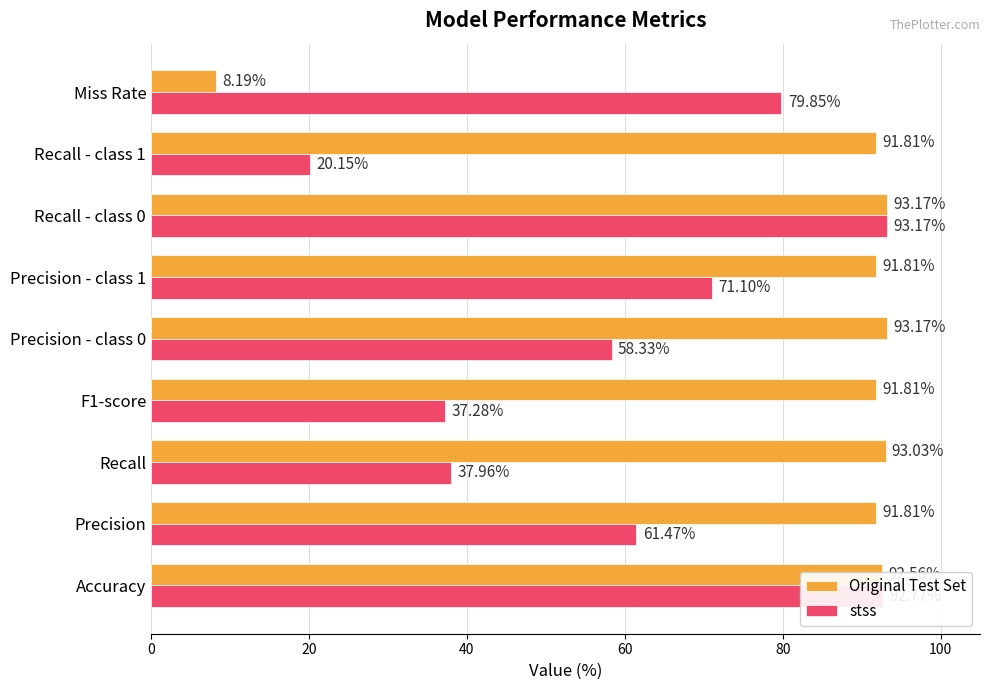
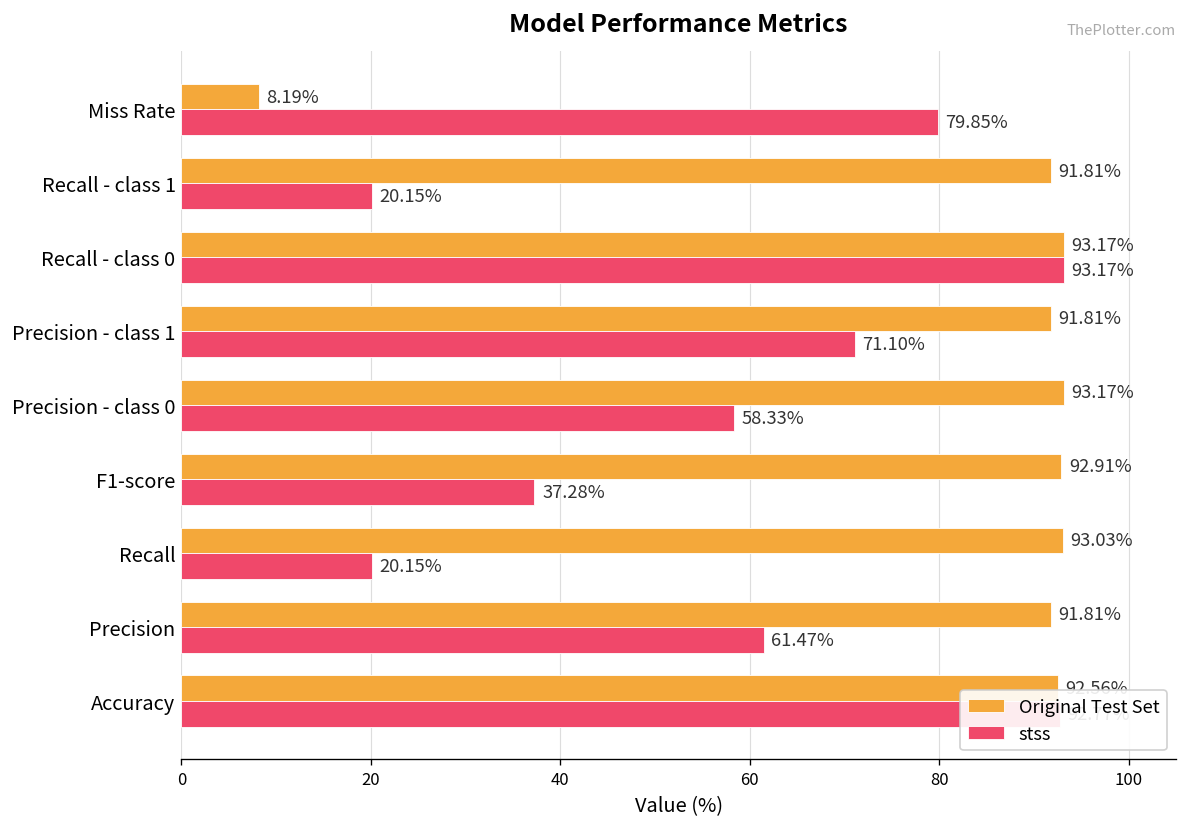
Original Test Set, F1-score: 91.81% -> 92.91%
stss, Recall: 37.96% -> 20.15%
